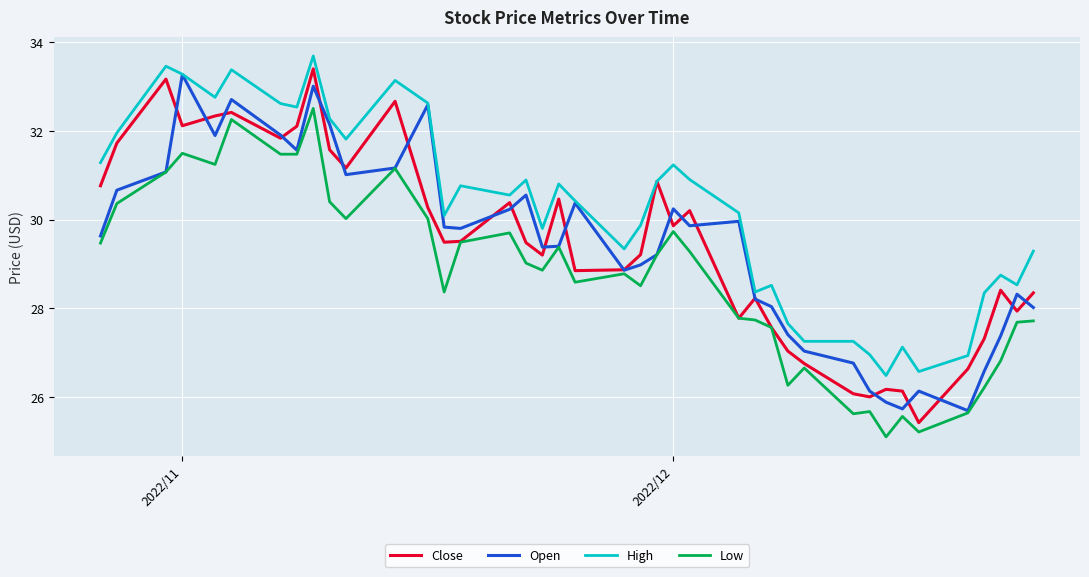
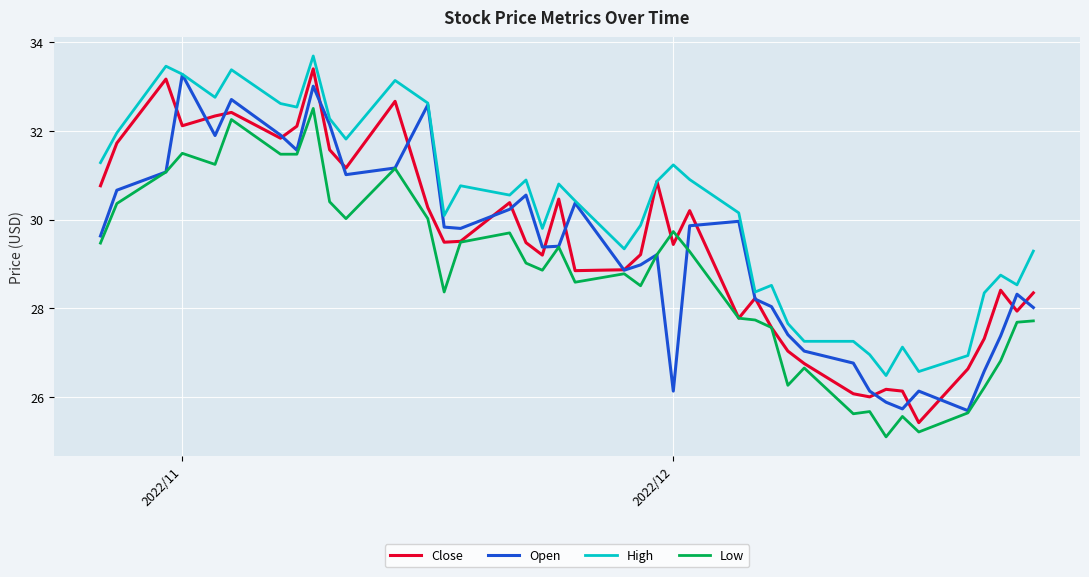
Close, 2022/12: 29.9 -> 29.4
Open, 2022/12: 30.2 -> 26.1
